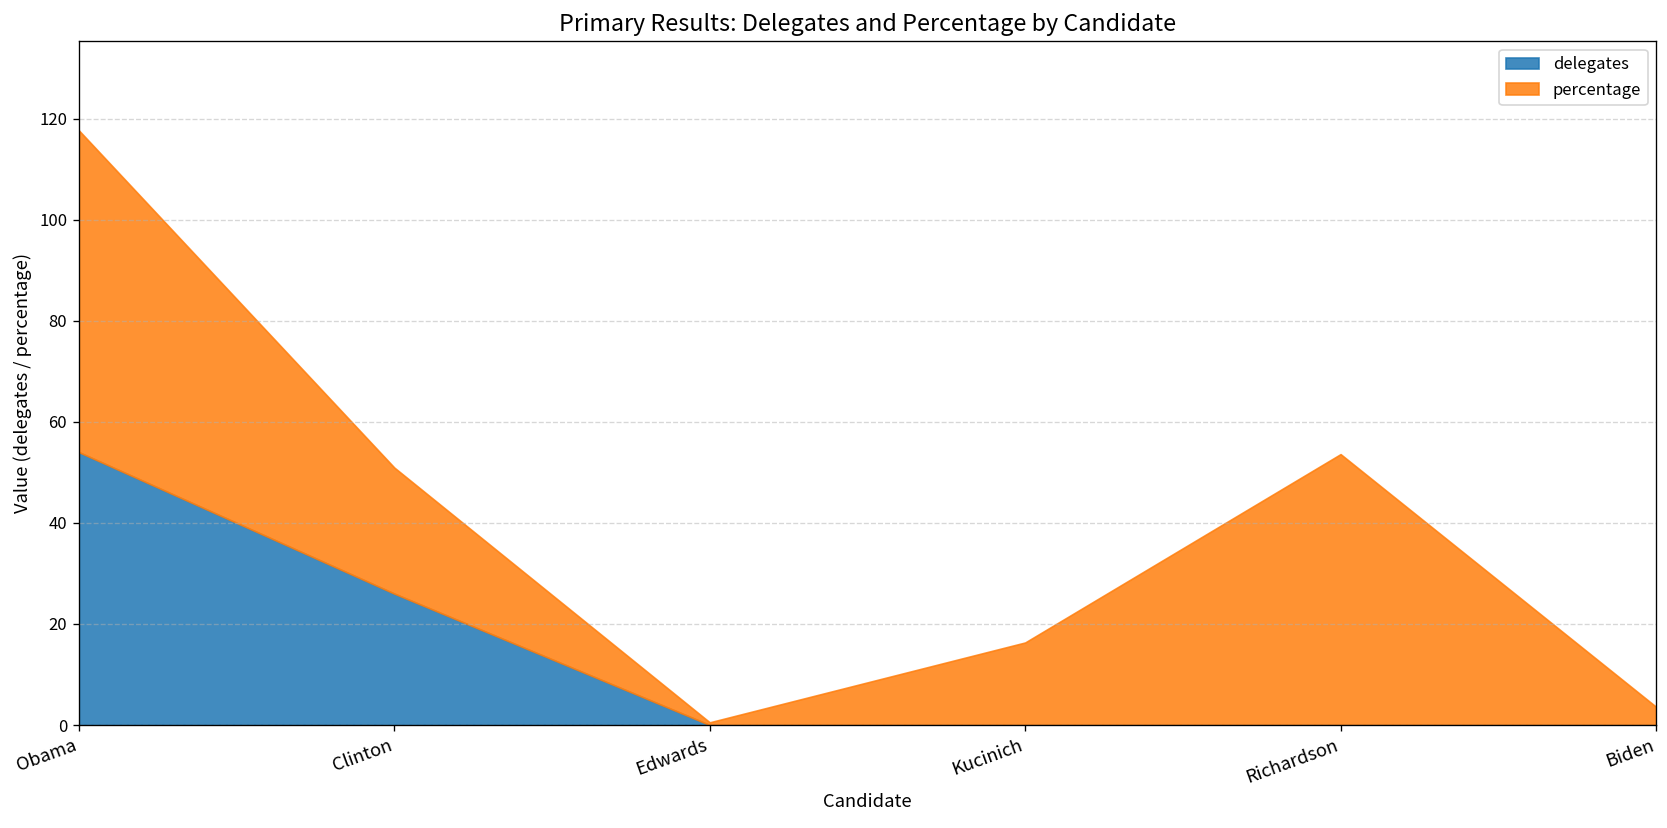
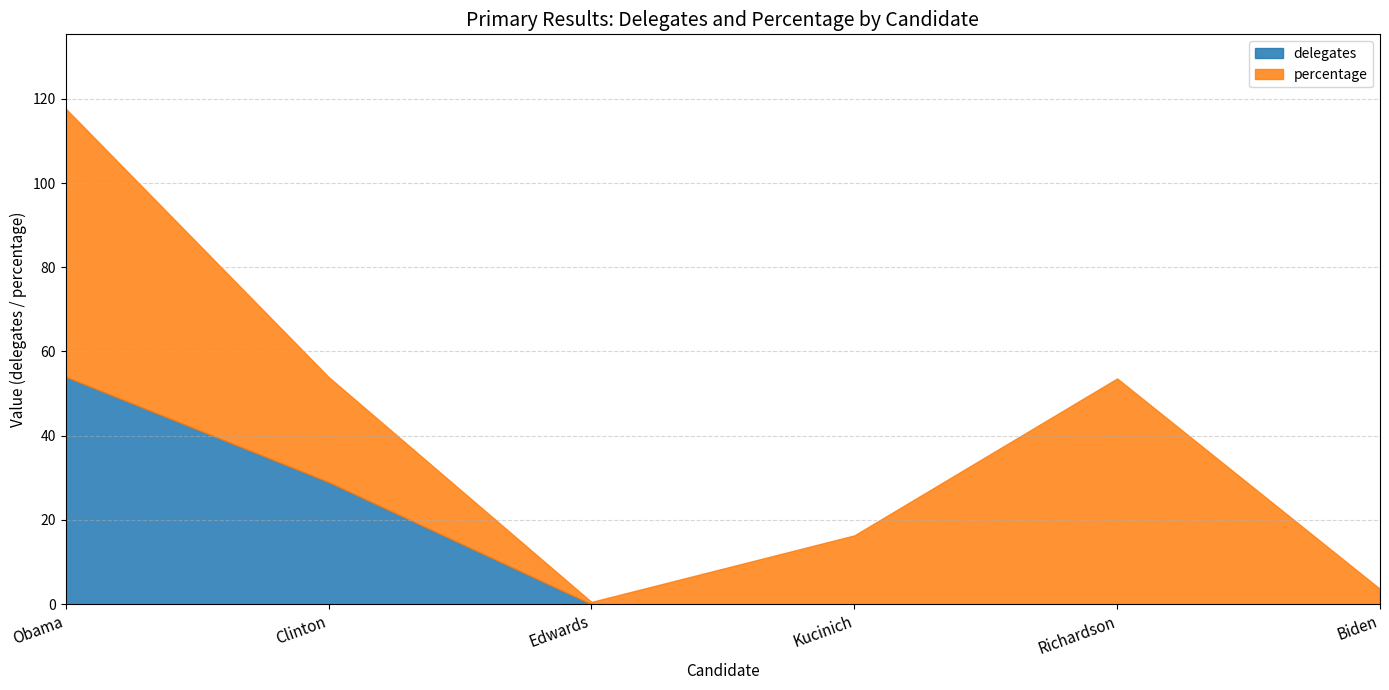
delegates, Clinton: 26 -> 29
